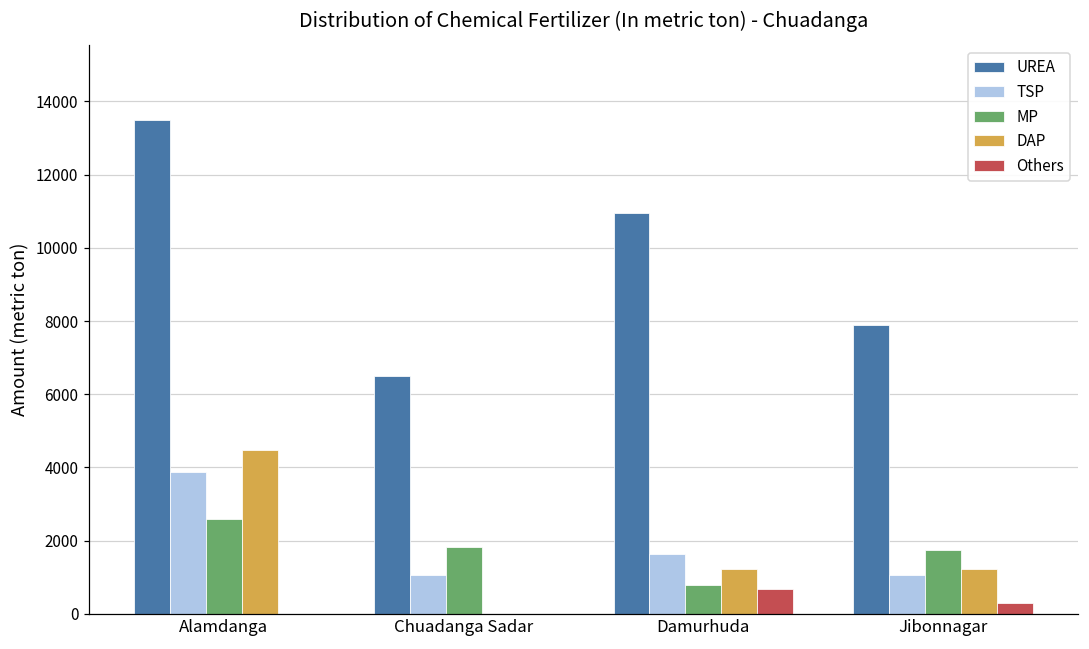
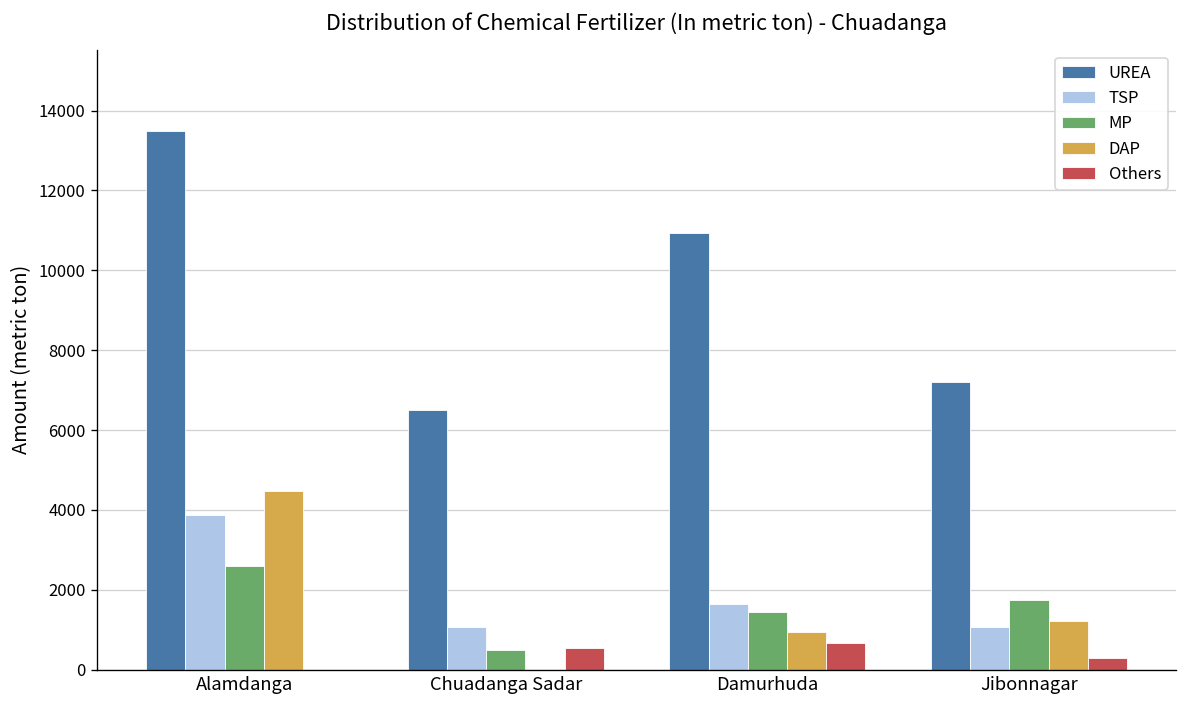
MP, Chuadanga Sadar: 1800 -> 500
Others, Chuadanga Sadar: 0 -> 500
MP, Damurhuda: 800 -> 1500
DAP, Damurhuda: 1200 -> 900
UREA, Jibonnagar: 7900 -> 7200
